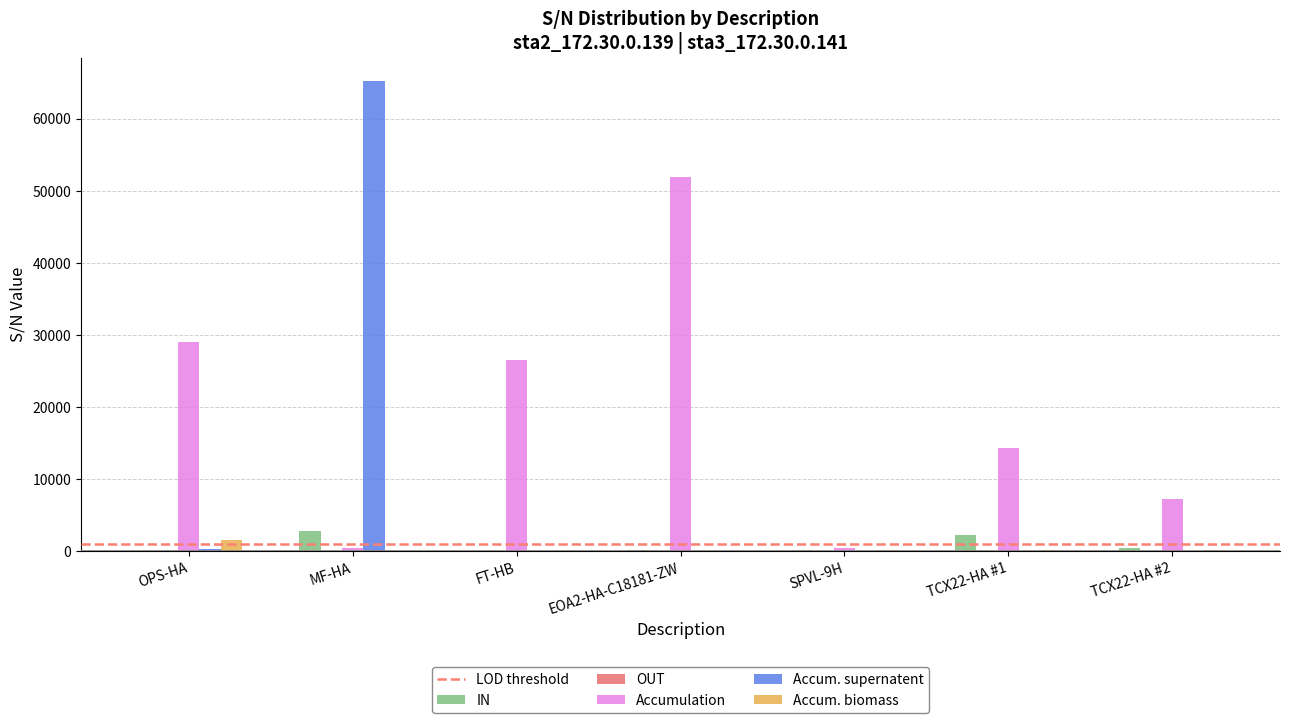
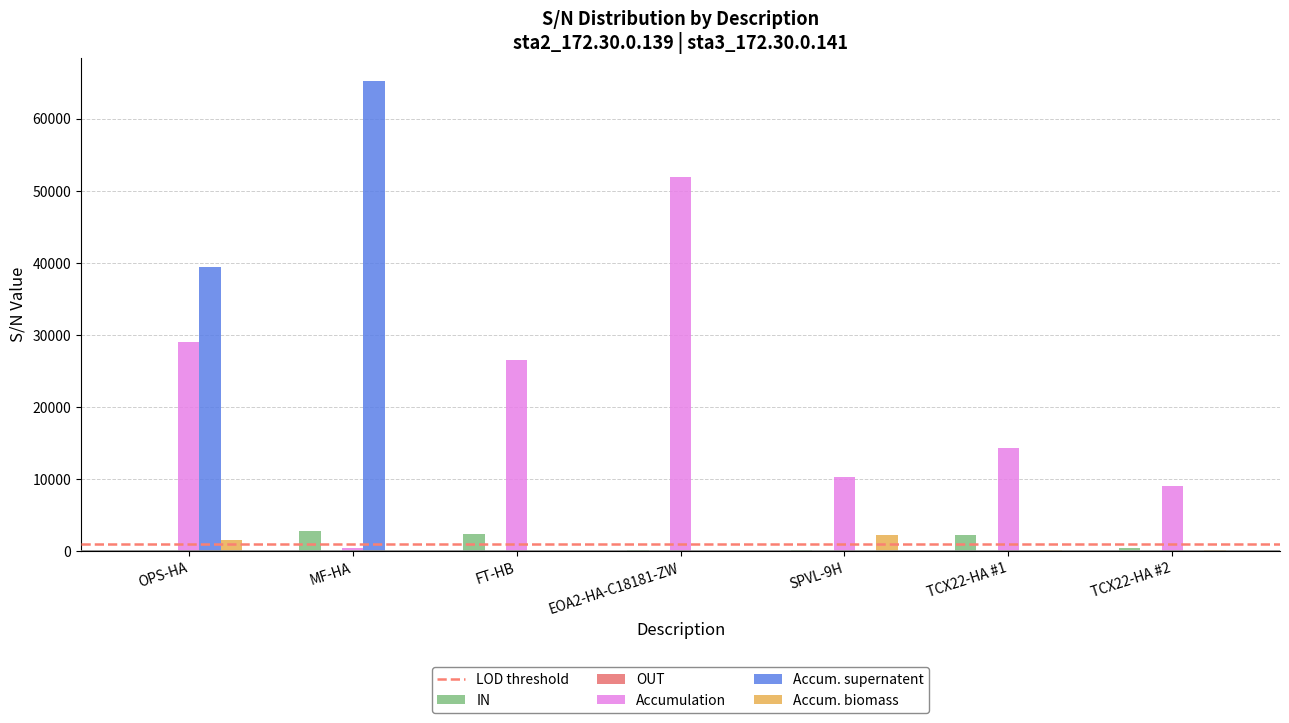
Accum. supernatent, OPS-HA: 0 -> 39000
IN, FT-HB: 0 -> 2000
Accumulation, SPVL-9H: 0 -> 10000
Accum. biomass, SPVL-9H: 0 -> 2000
Accumulation, TCX22-HA #2: 7000 -> 9000
